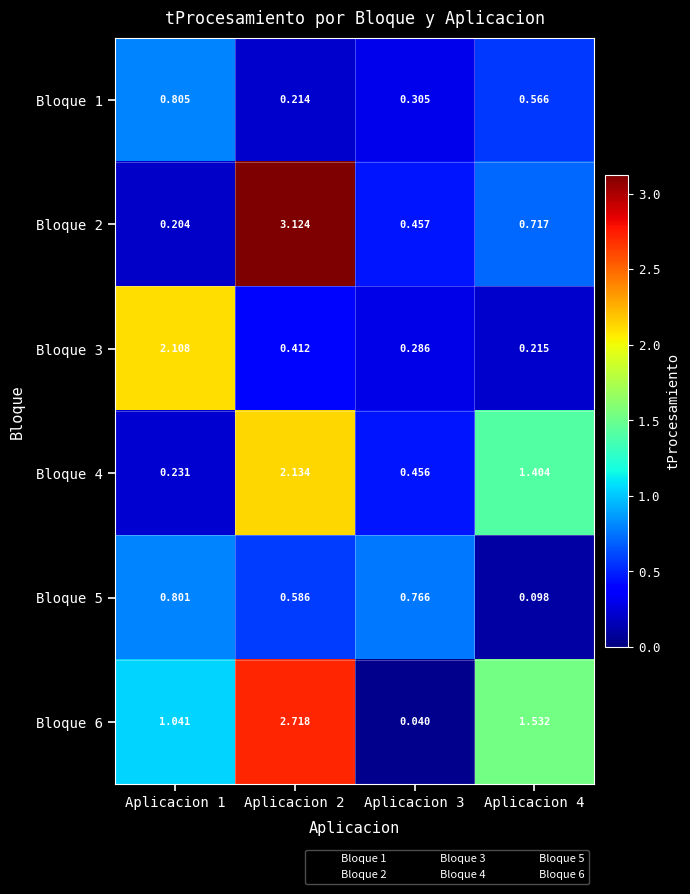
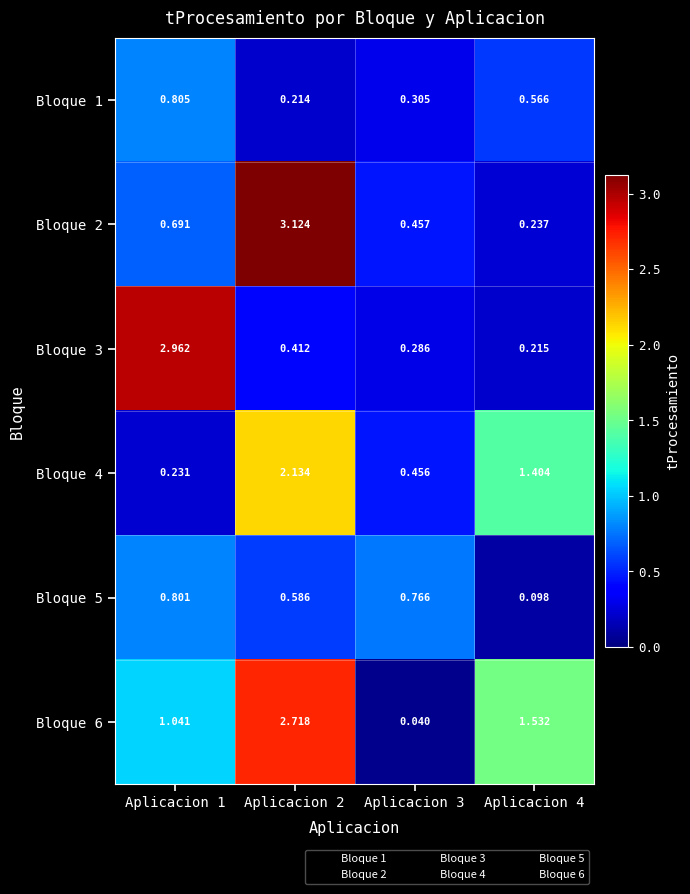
Bloque 2, Aplicacion 1: 0.204 -> 0.691
Bloque 2, Aplicacion 4: 0.717 -> 0.237
Bloque 3, Aplicacion 1: 2.108 -> 2.962
